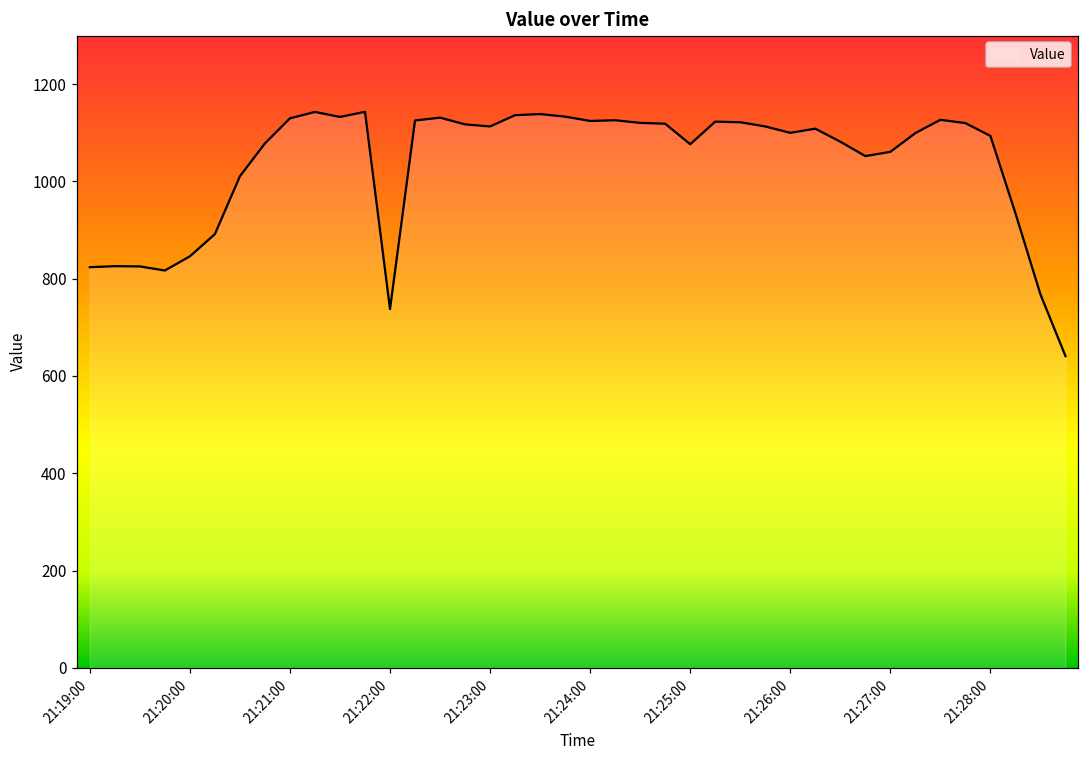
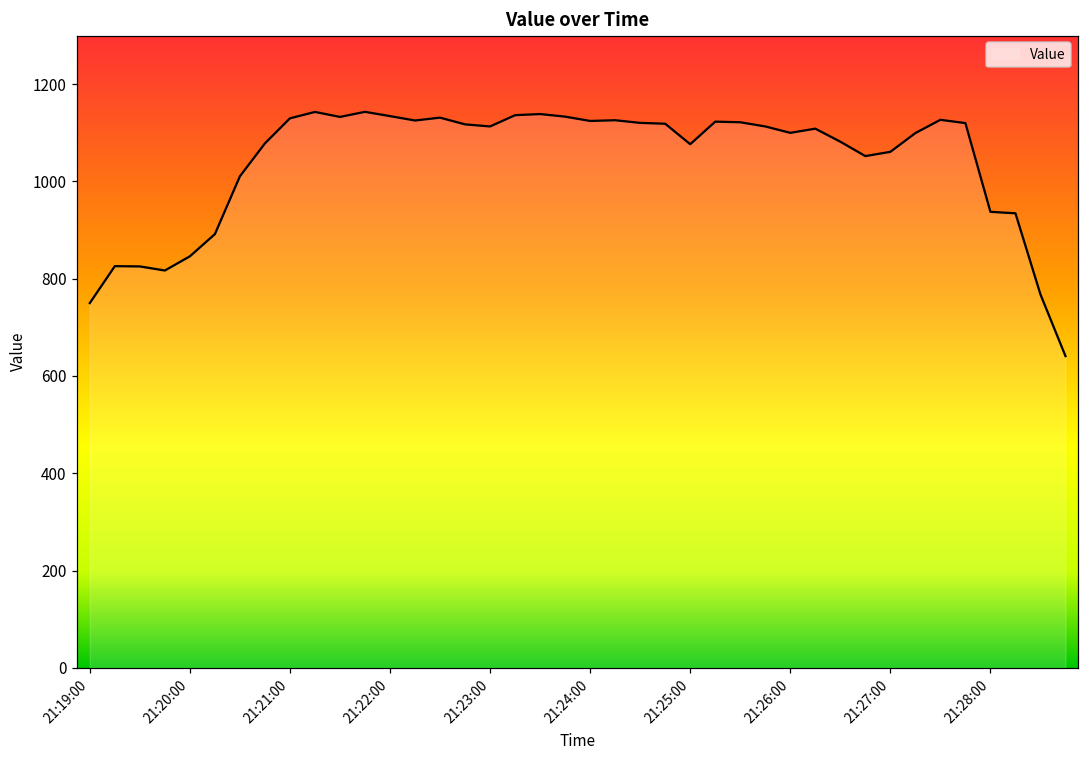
21:19:00: 820 -> 750
21:22:00: 740 -> 1130
21:28:00: 1090 -> 940
